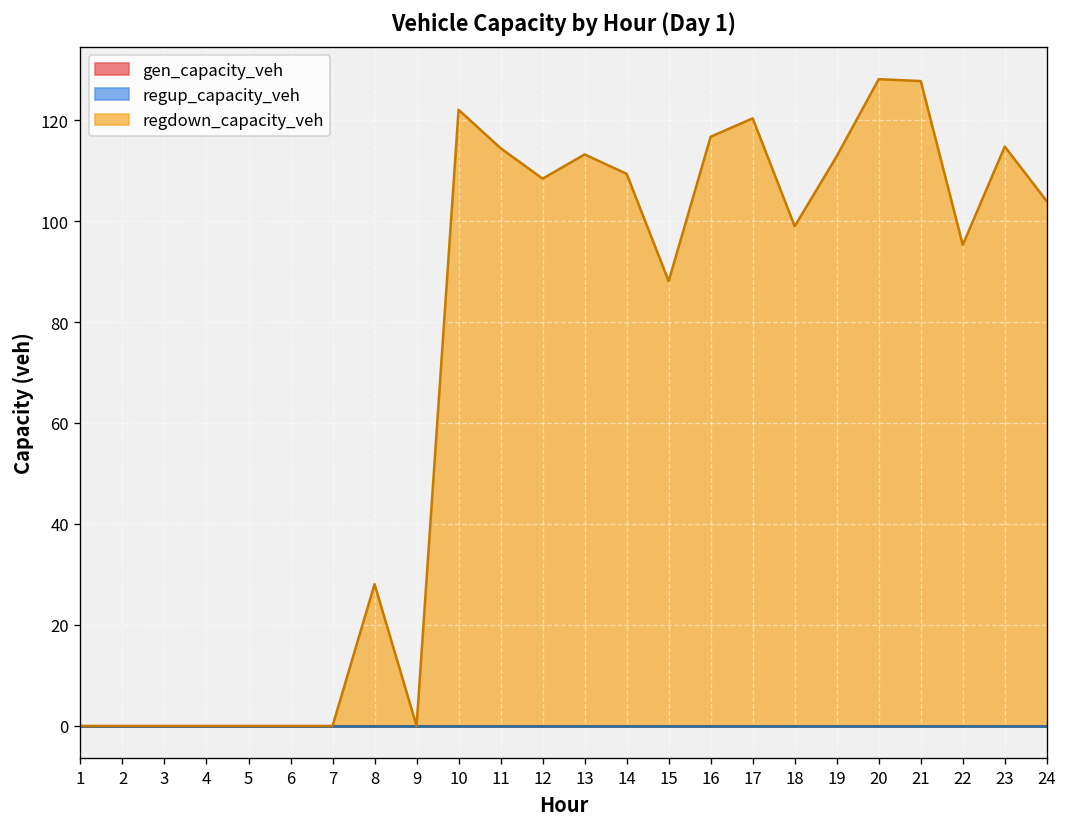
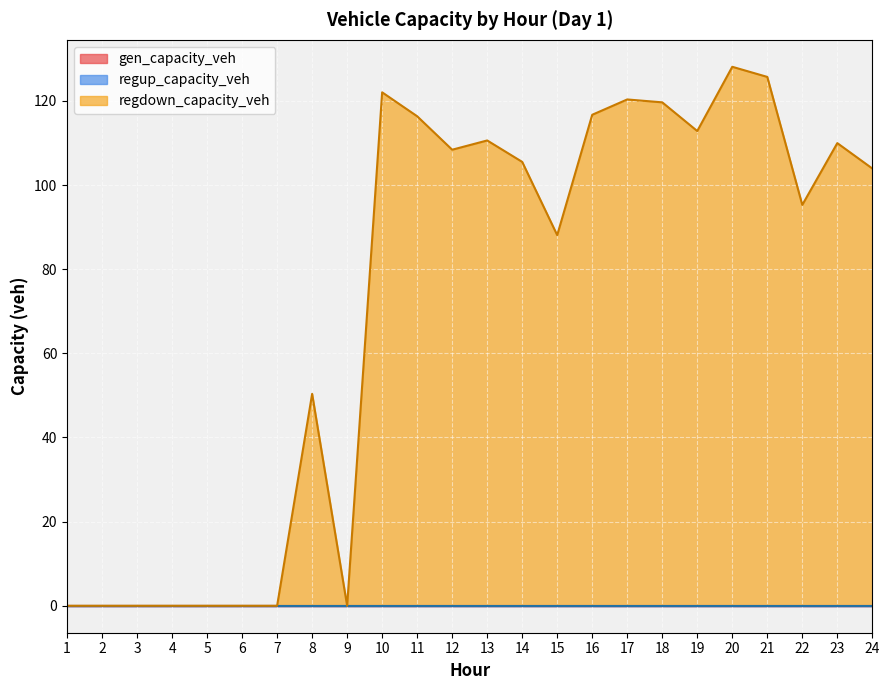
regdown_capacity_veh, 8: 28 -> 50
regdown_capacity_veh, 11: 114 -> 116
regdown_capacity_veh, 13: 113 -> 111
regdown_capacity_veh, 14: 109 -> 106
regdown_capacity_veh, 18: 99 -> 120
regdown_capacity_veh, 21: 128 -> 126
regdown_capacity_veh, 23: 115 -> 110
